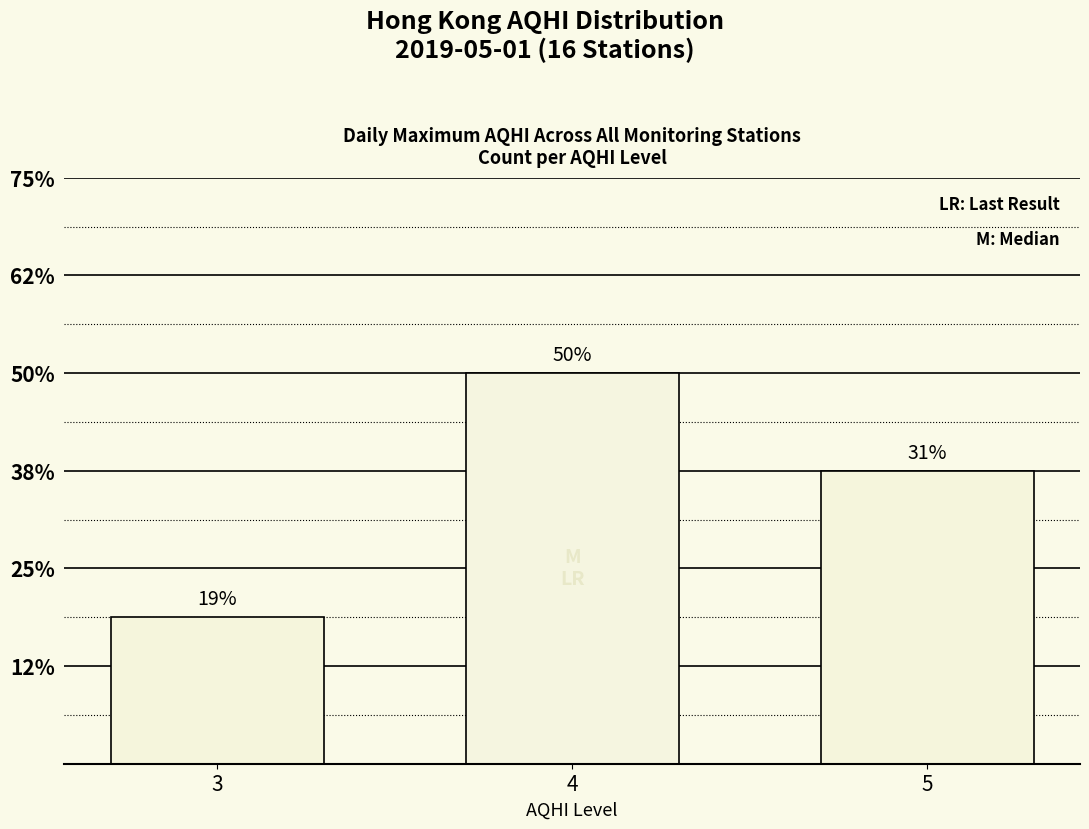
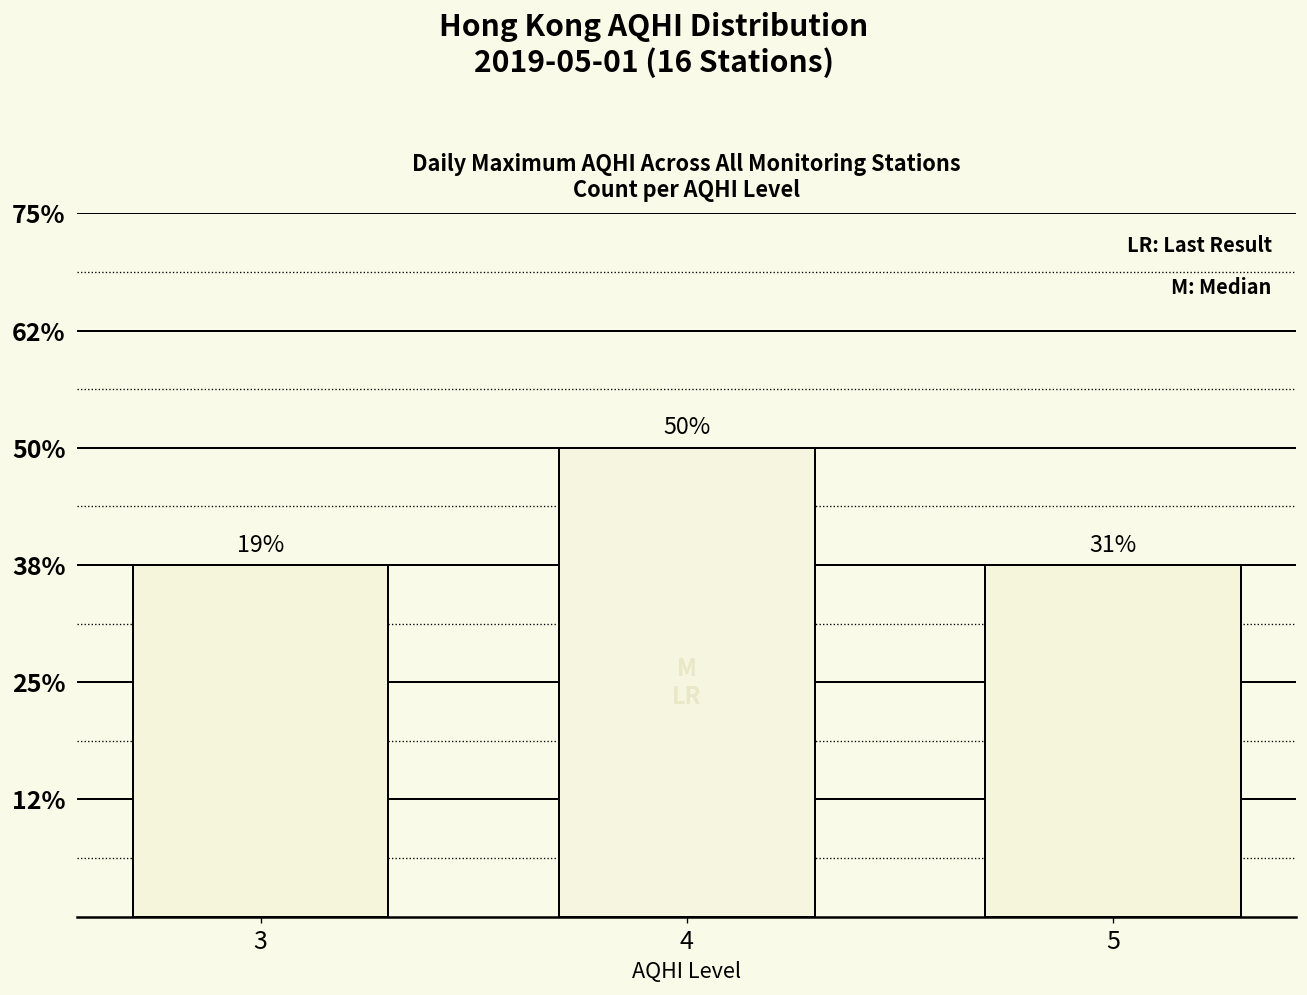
3: 19% -> 38%
